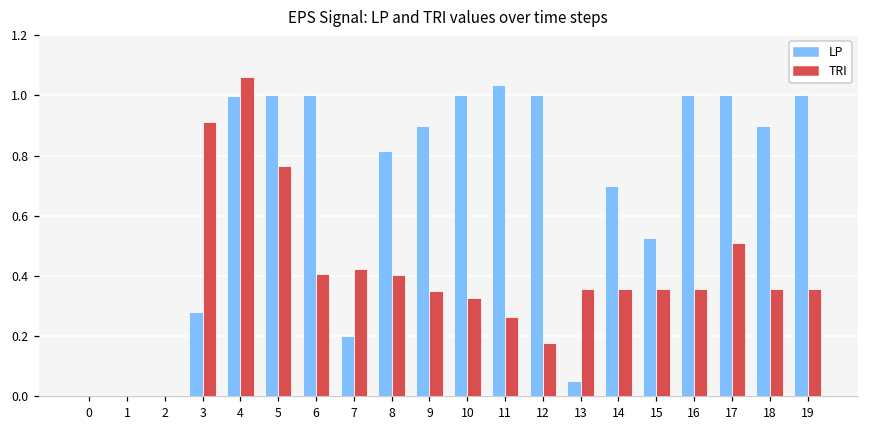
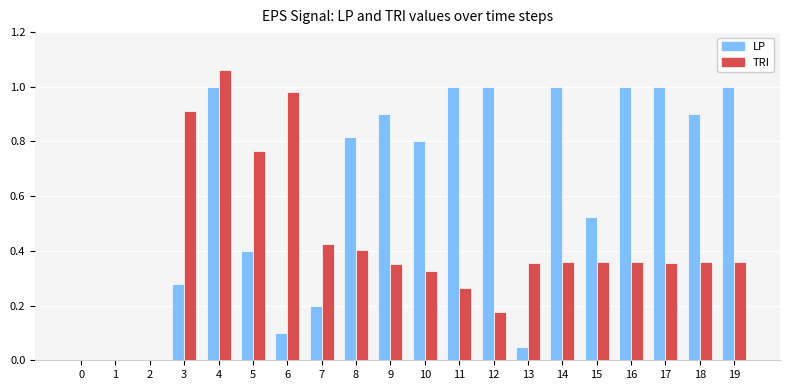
LP, 5: 1.0 -> 0.4
LP, 6: 1.0 -> 0.1
TRI, 6: 0.41 -> 0.98
LP, 10: 1.0 -> 0.8
LP, 11: 1.03 -> 1.00
LP, 14: 0.7 -> 1.0
TRI, 17: 0.51 -> 0.36
